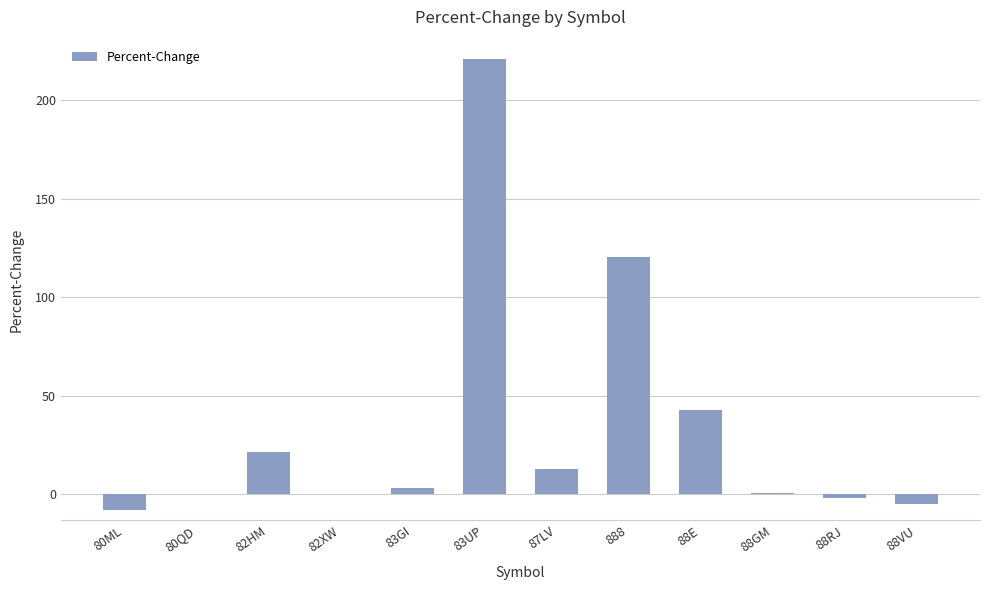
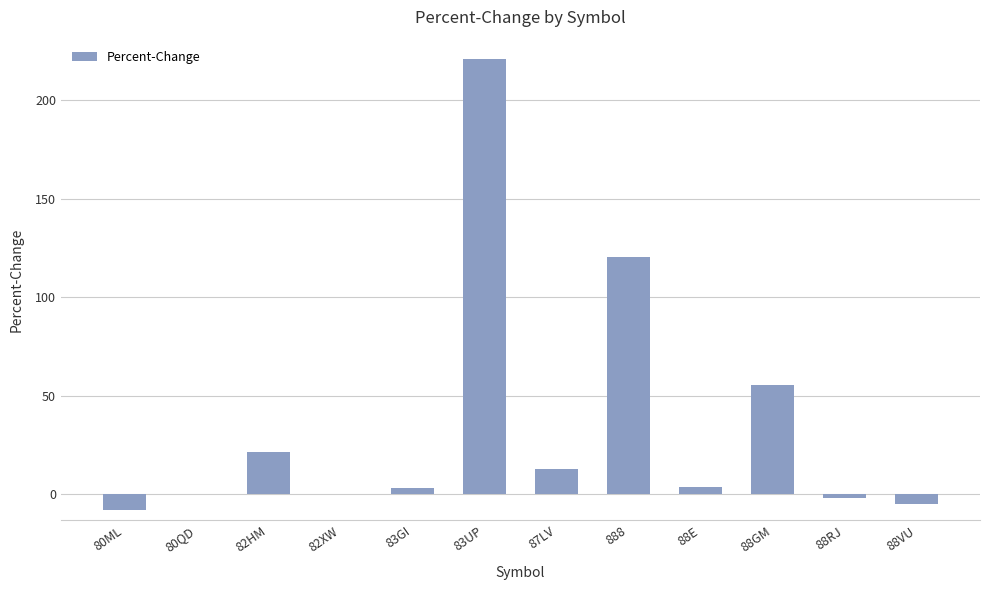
88E: 43 -> 4
88GM: 0 -> 55
